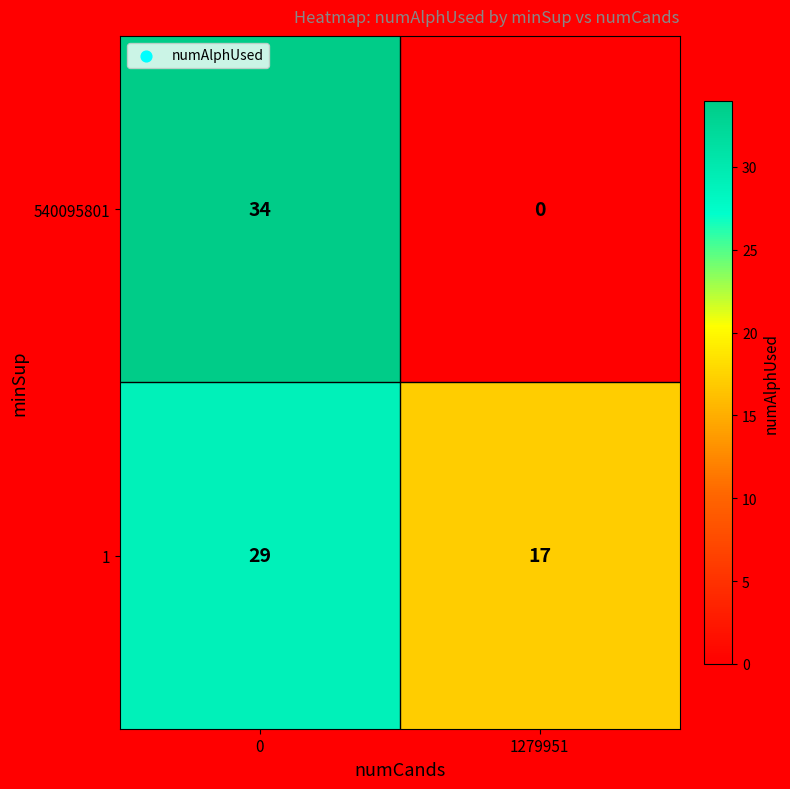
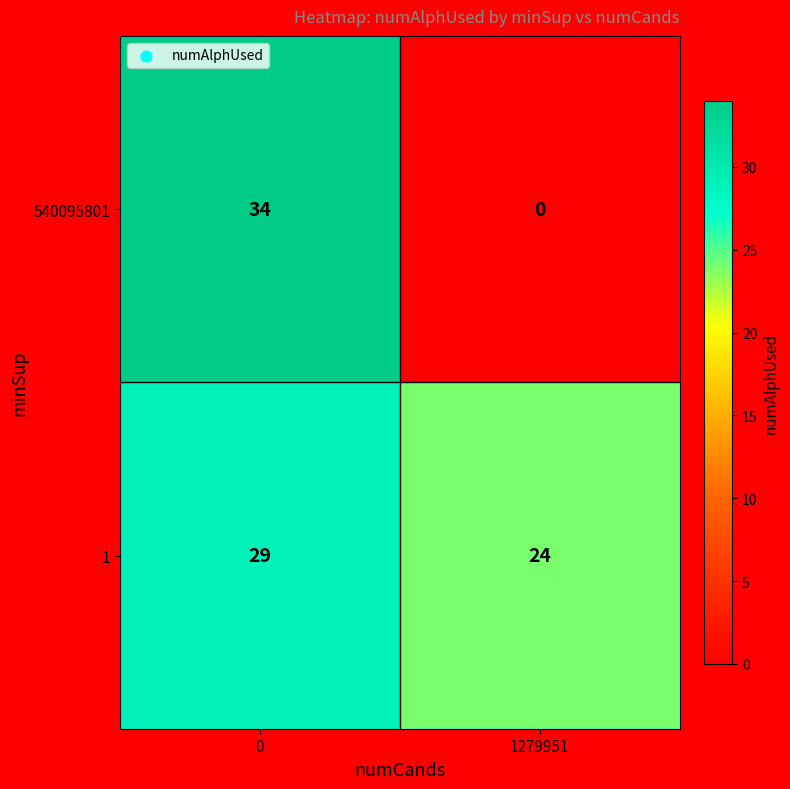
1, 1279951: 17 -> 24
